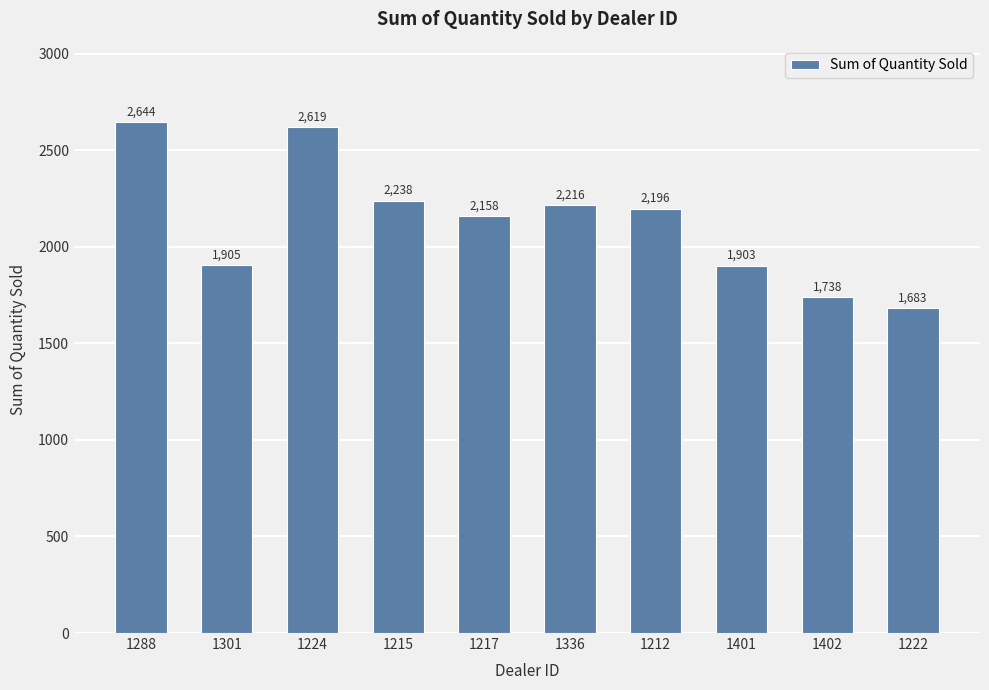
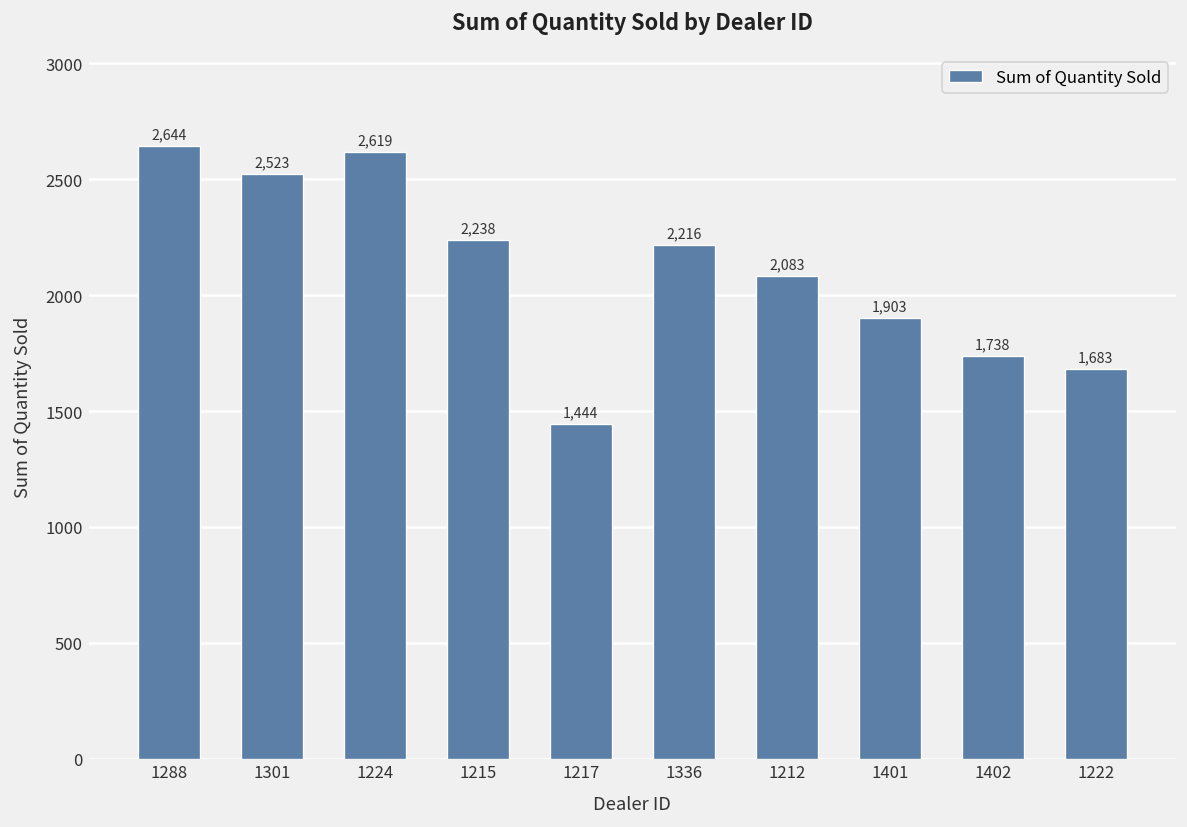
1301: 1,905 -> 2,523
1217: 2,158 -> 1,444
1212: 2,196 -> 2,083
